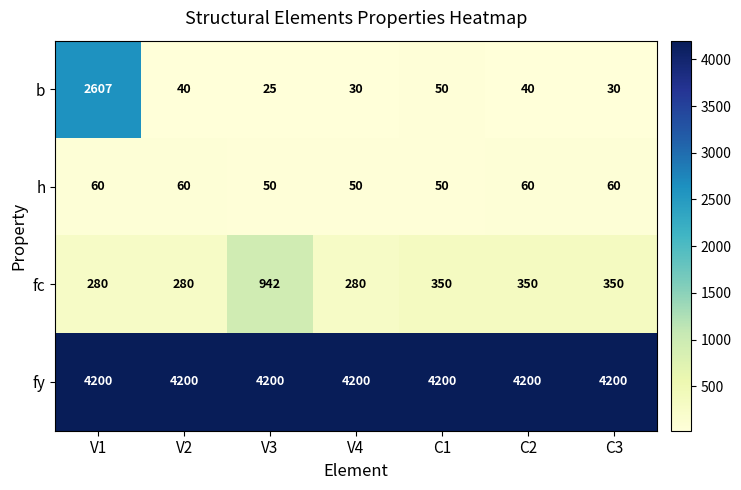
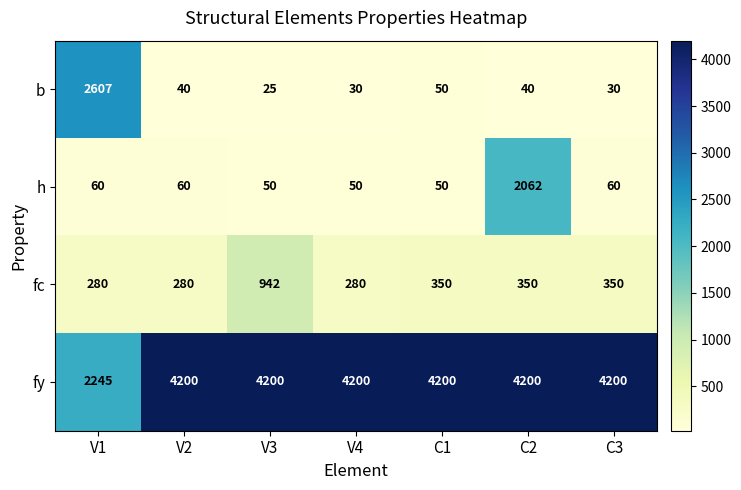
h, C2: 60 -> 2062
fy, V1: 4200 -> 2245
